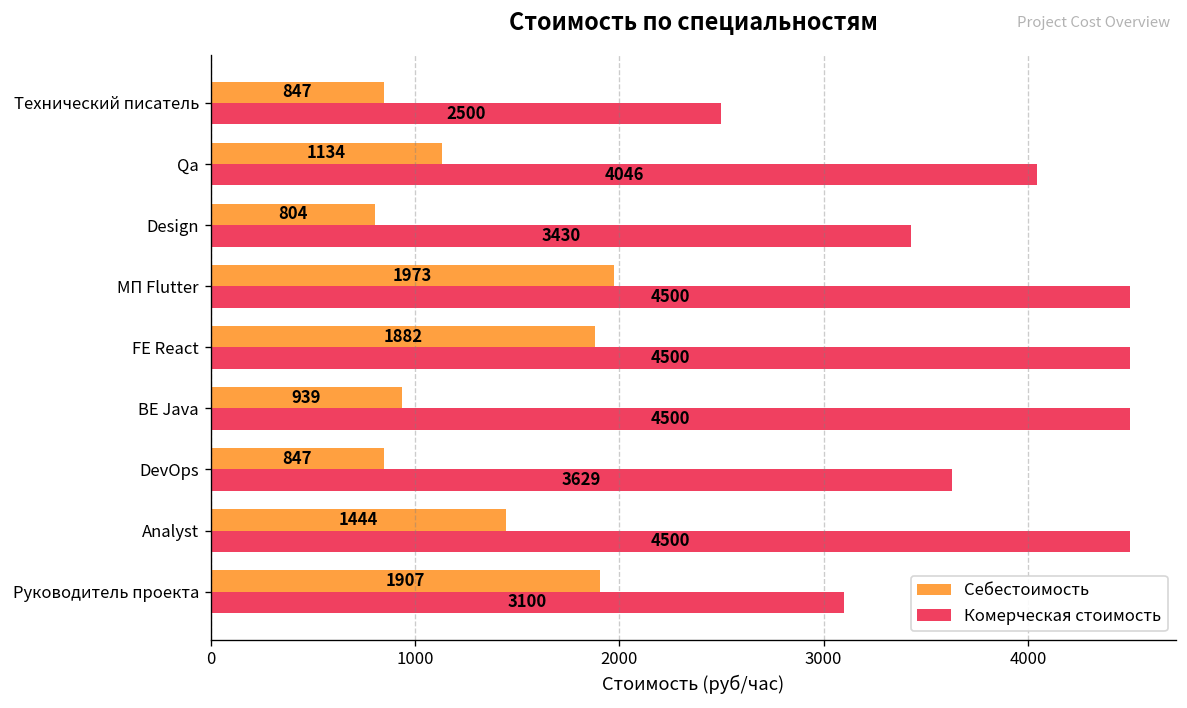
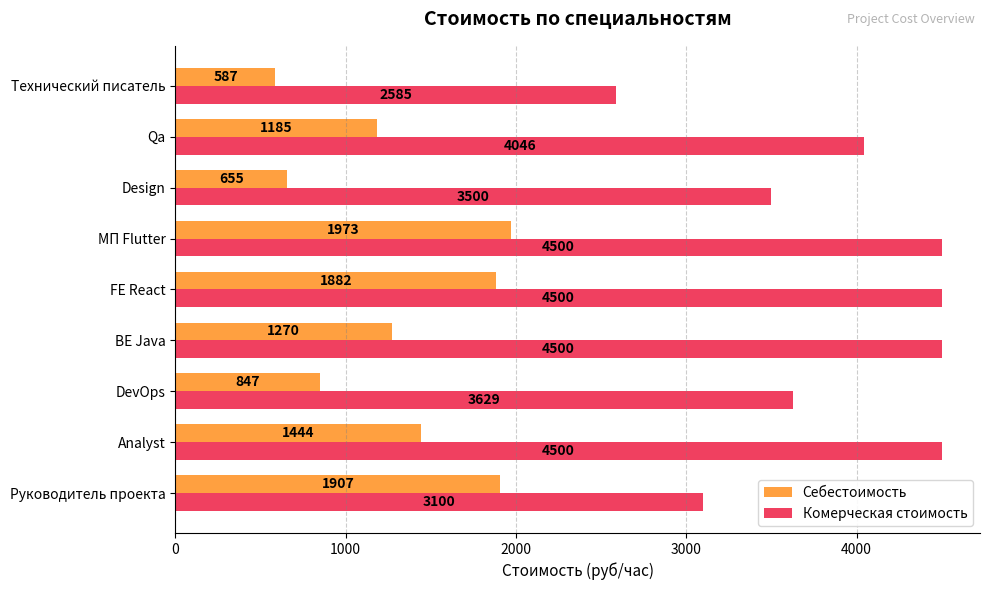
Себестоимость, Технический писатель: 847 -> 587
Комерческая стоимость, Технический писатель: 2500 -> 2585
Себестоимость, Qa: 1134 -> 1185
Себестоимость, Design: 804 -> 655
Комерческая стоимость, Design: 3430 -> 3500
Себестоимость, BE Java: 939 -> 1270
